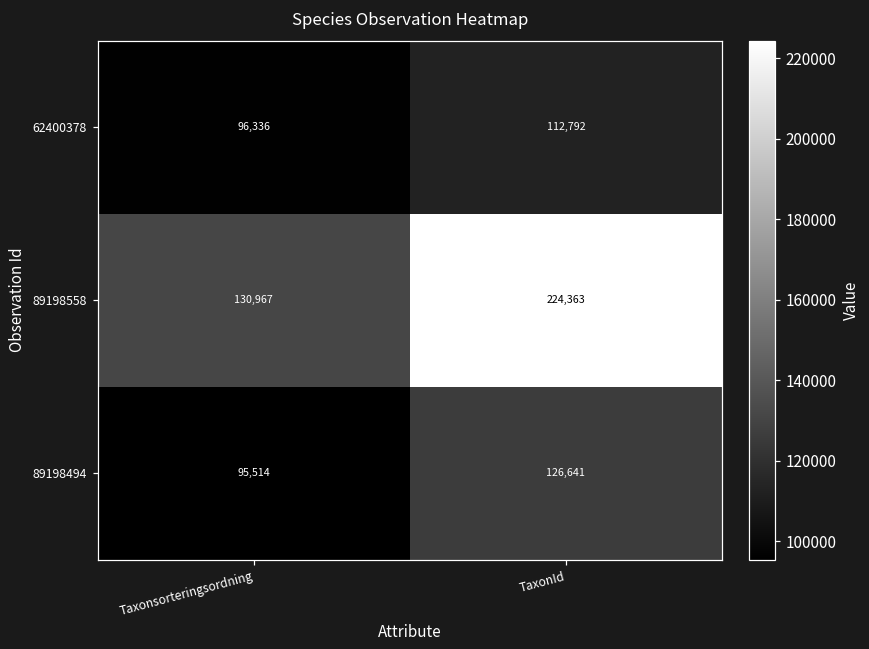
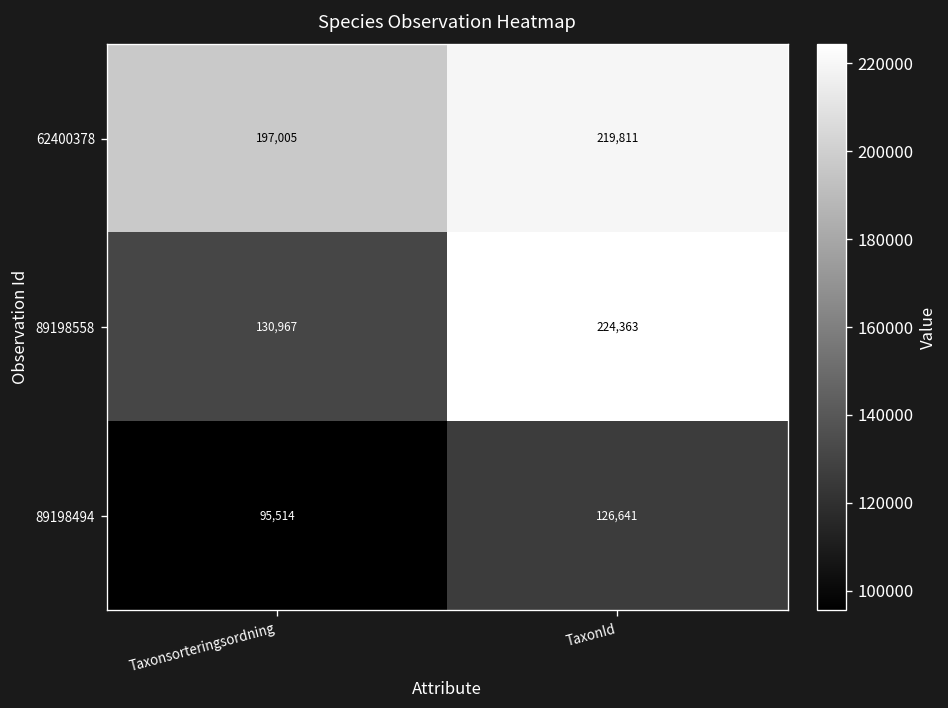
62400378, Taxonsorteringsordning: 96,336 -> 197,005
62400378, TaxonId: 112,792 -> 219,811
